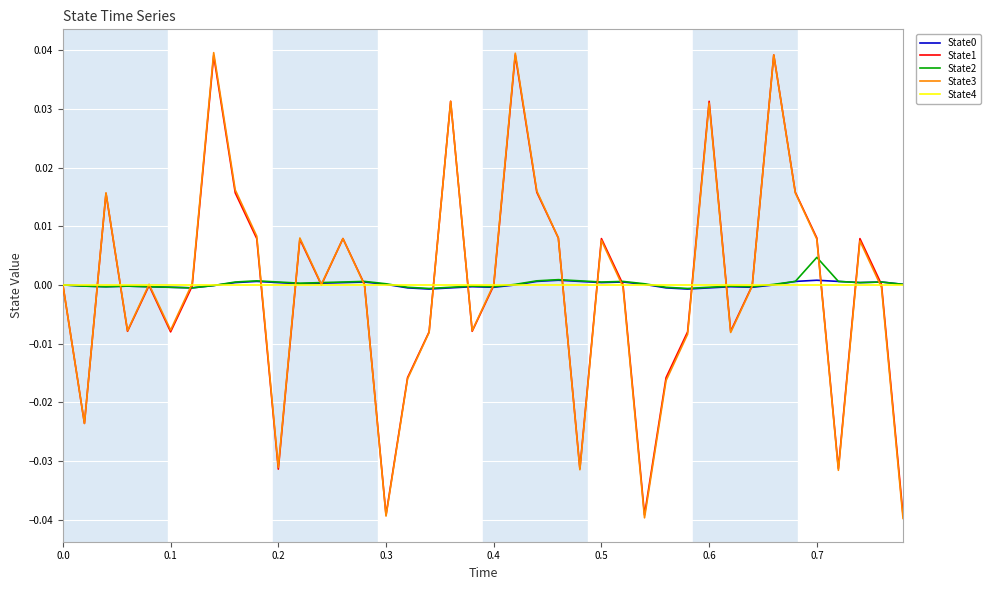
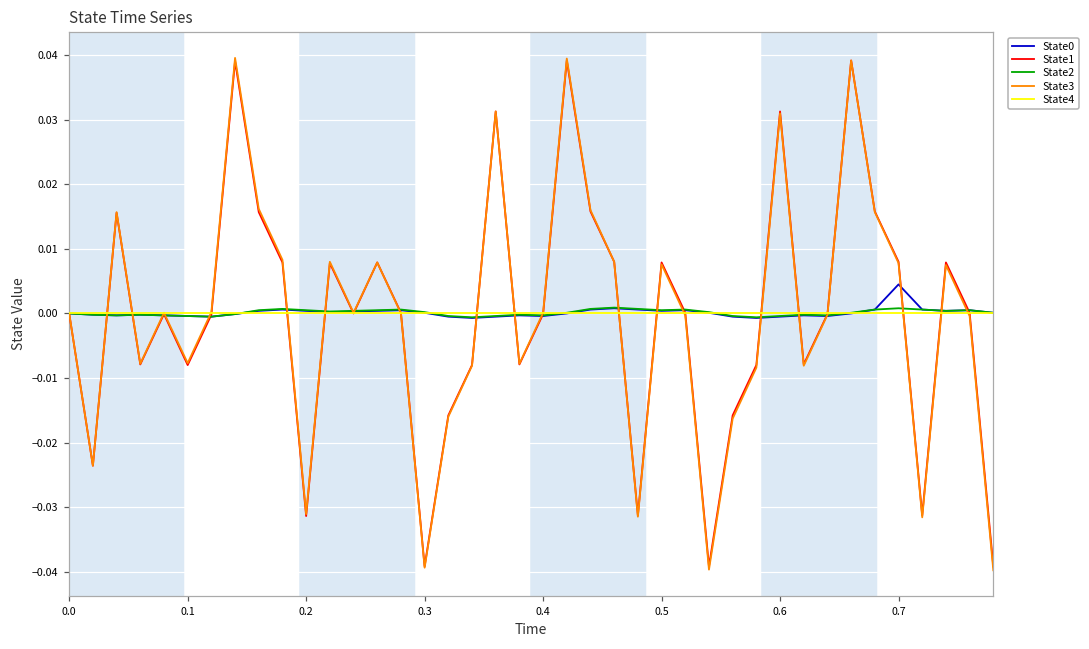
State0, 0.7: 0.001 -> 0.005
State2, 0.7: 0.005 -> 0.001
